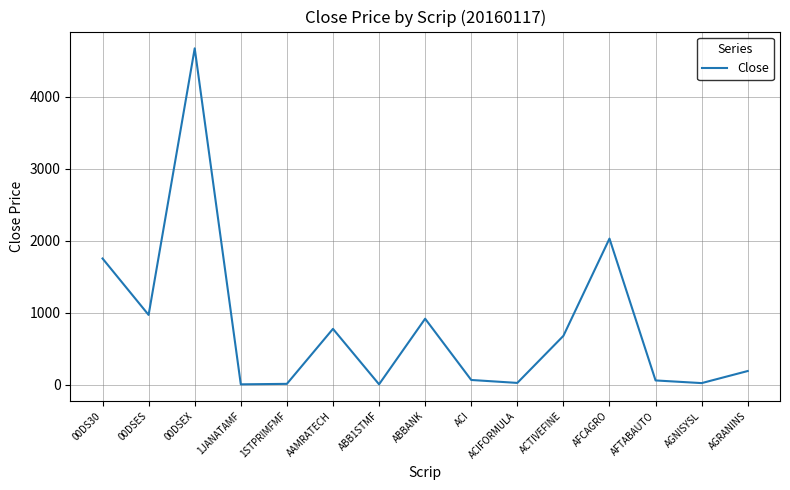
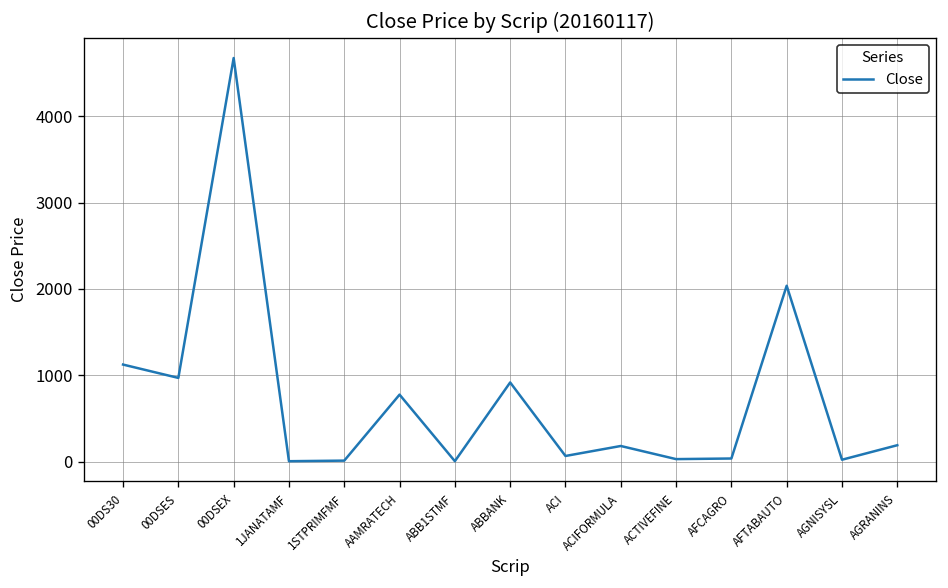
00DS30: 1800 -> 1100
ACIFORMULA: 0 -> 200
ACTIVEFINE: 700 -> 0
AFCAGRO: 2000 -> 0
AFTABAUTO: 100 -> 2000
